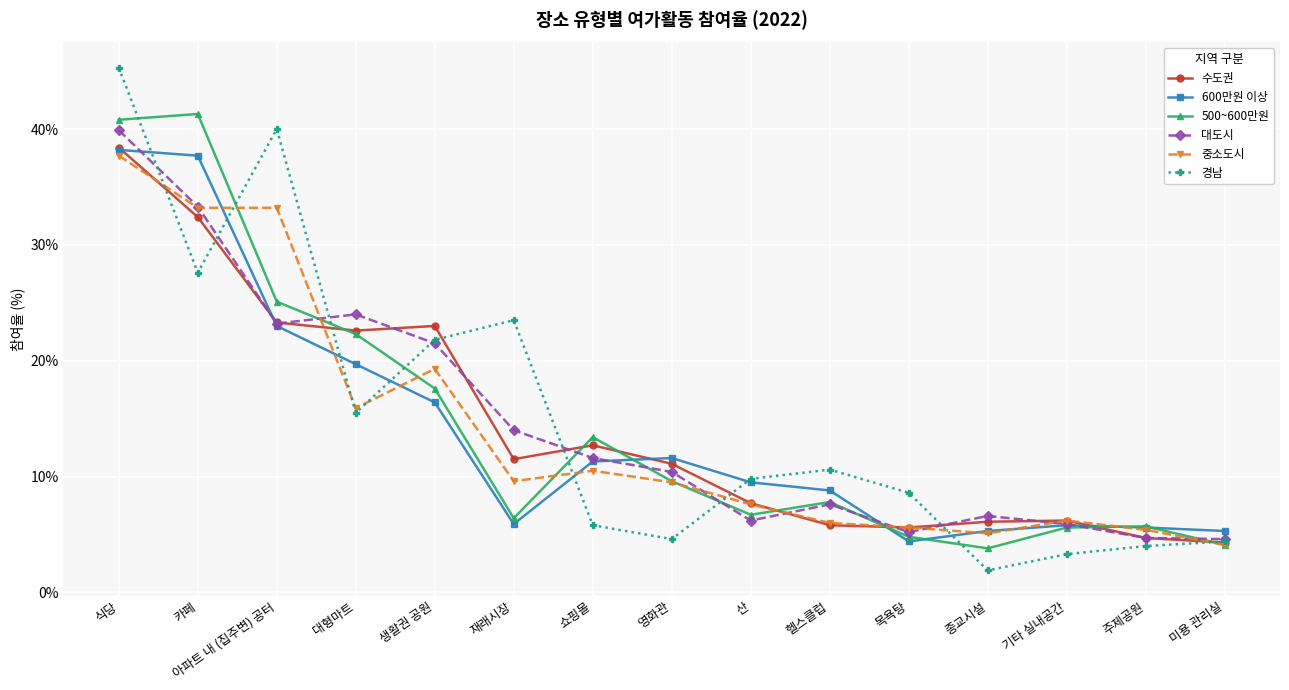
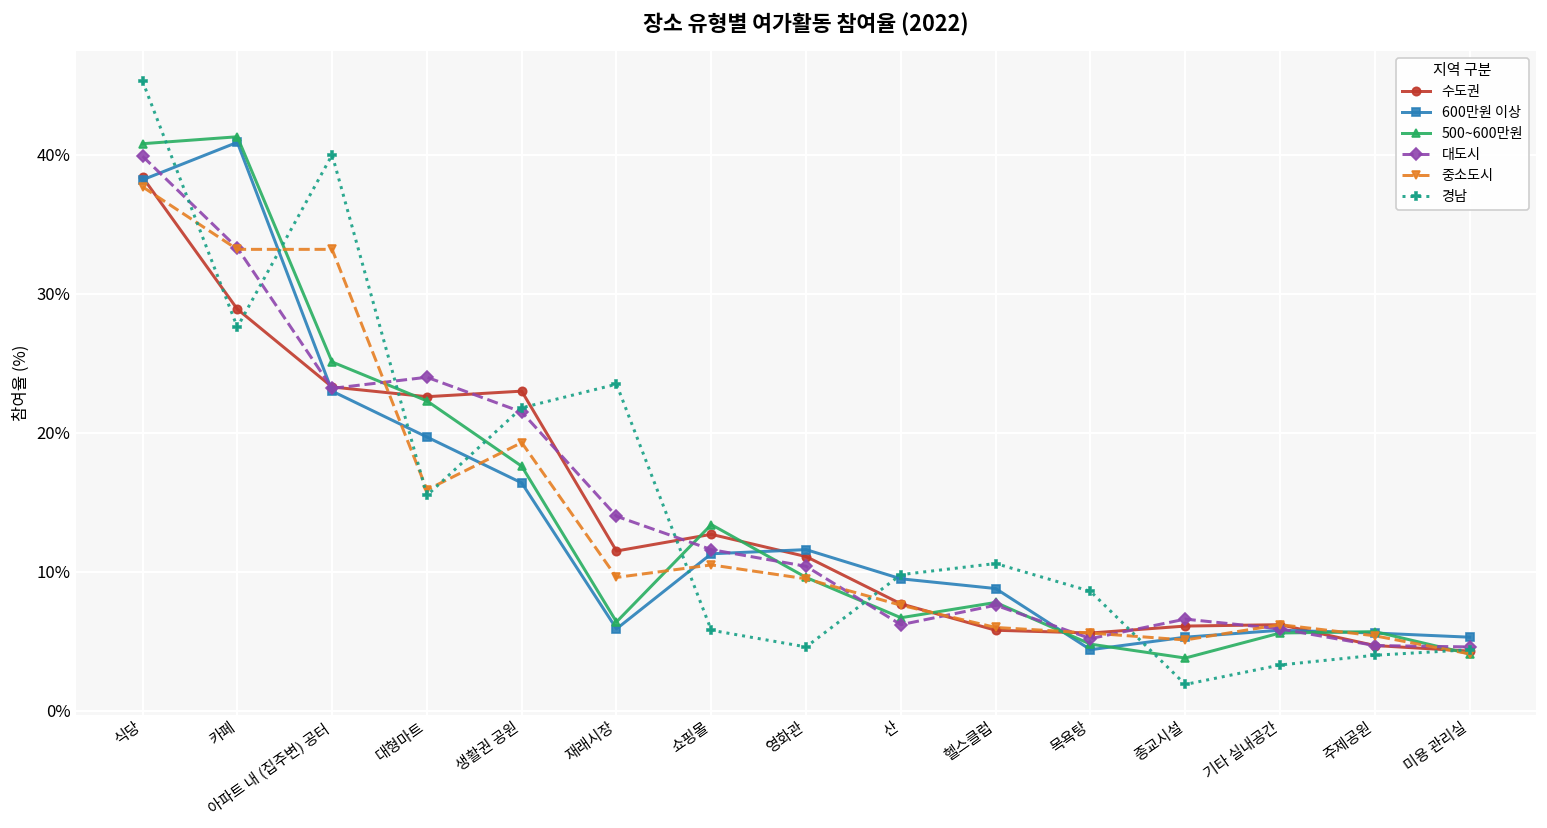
수도권, 카페: 32.4% -> 28.9%
600만원 이상, 카페: 37.7% -> 40.9%
